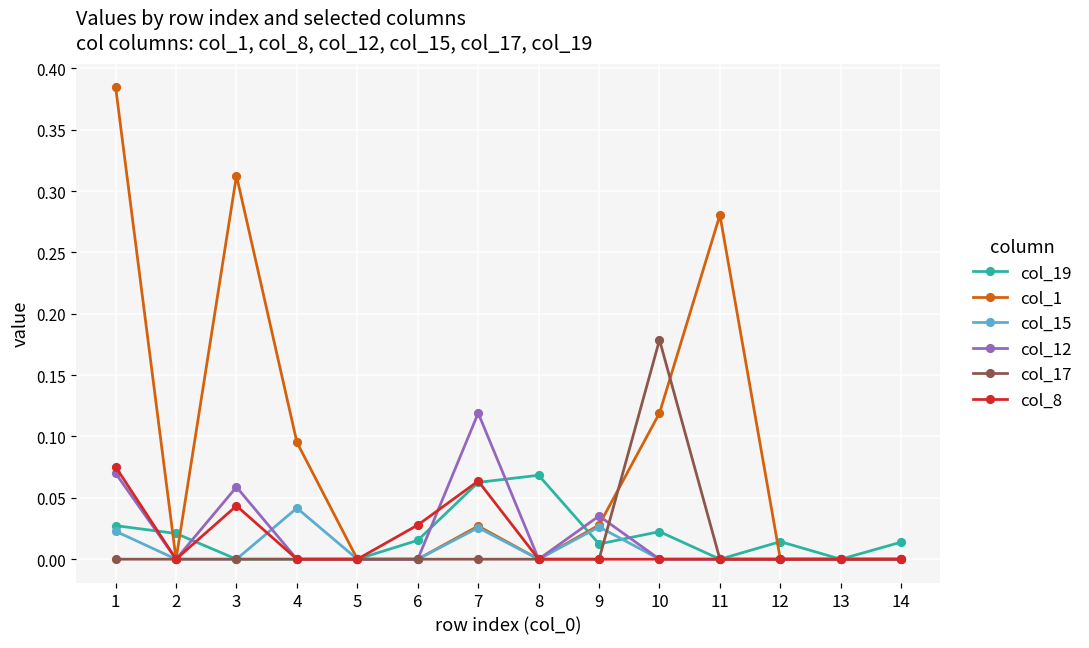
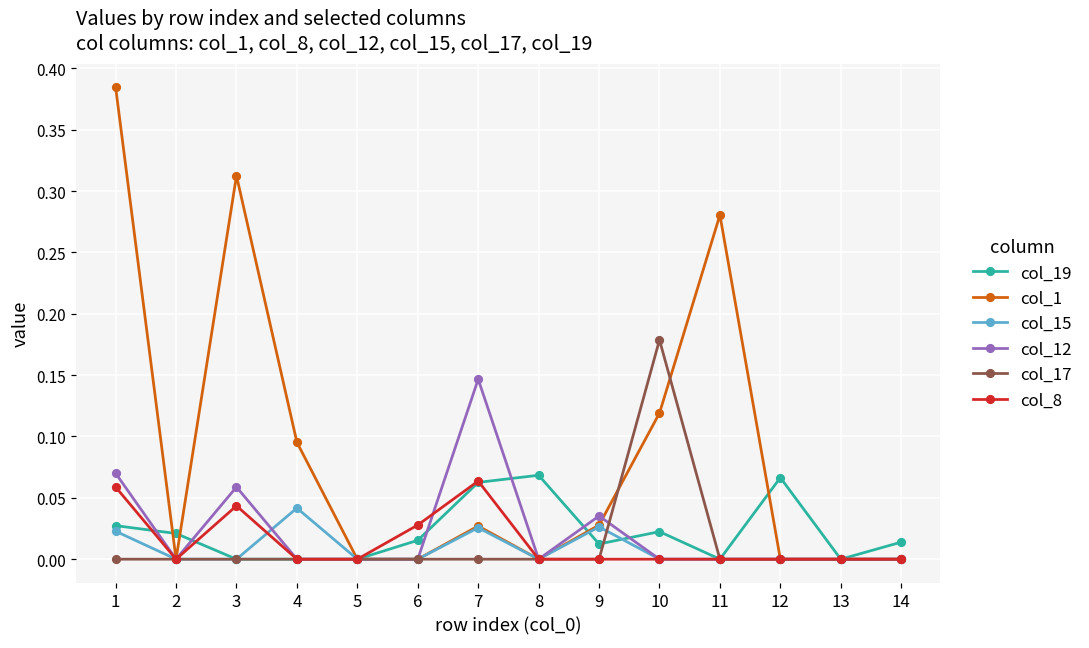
col_8, 1: 0.075 -> 0.059
col_12, 7: 0.119 -> 0.147
col_19, 12: 0.014 -> 0.066
